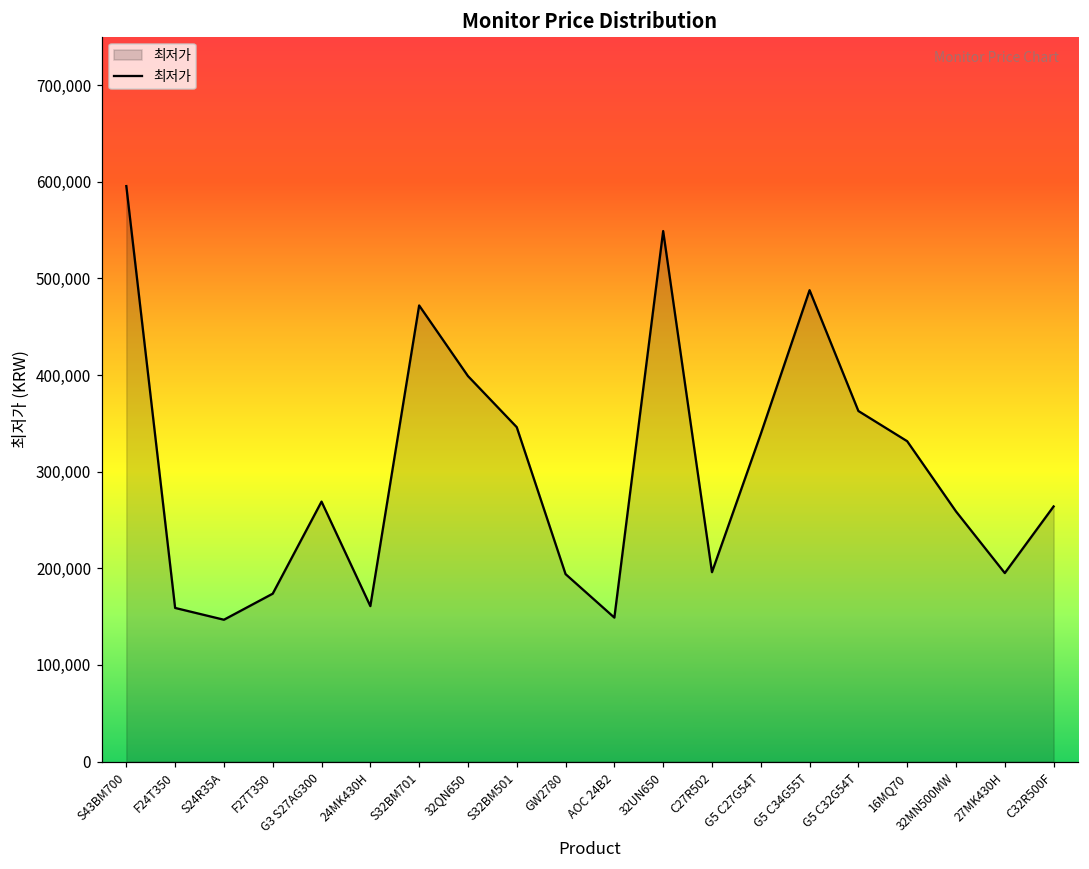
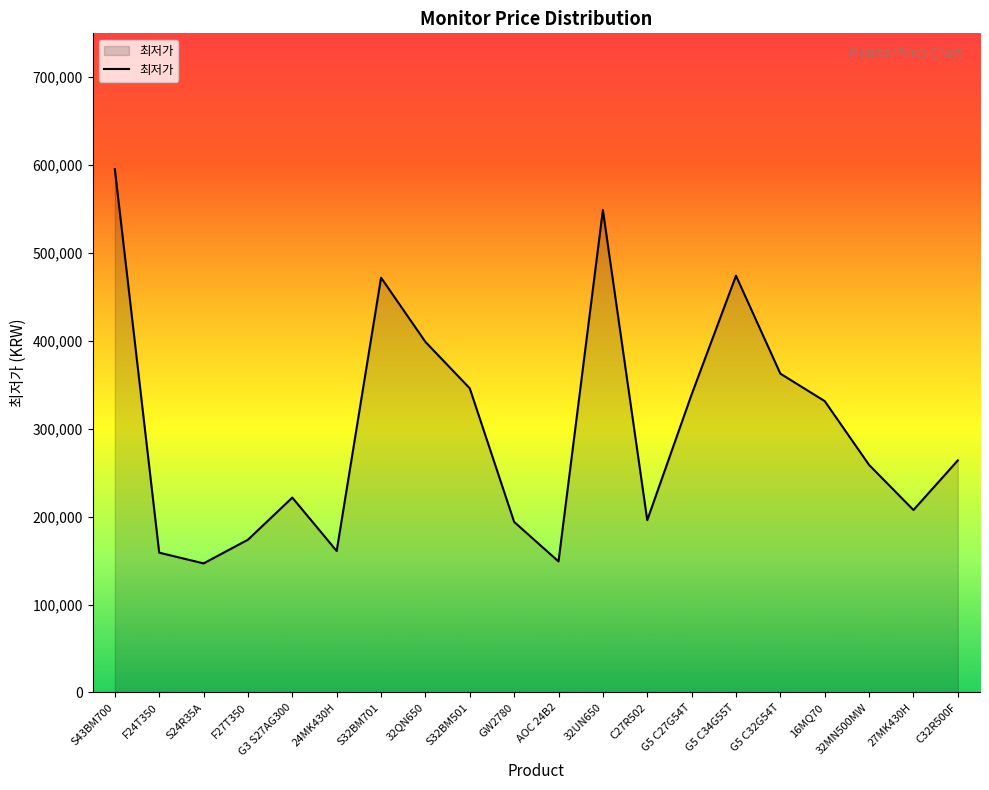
G3 S27AG300: 270,000 -> 220,000
G5 C34G55T: 490,000 -> 470,000
27MK430H: 200,000 -> 210,000
